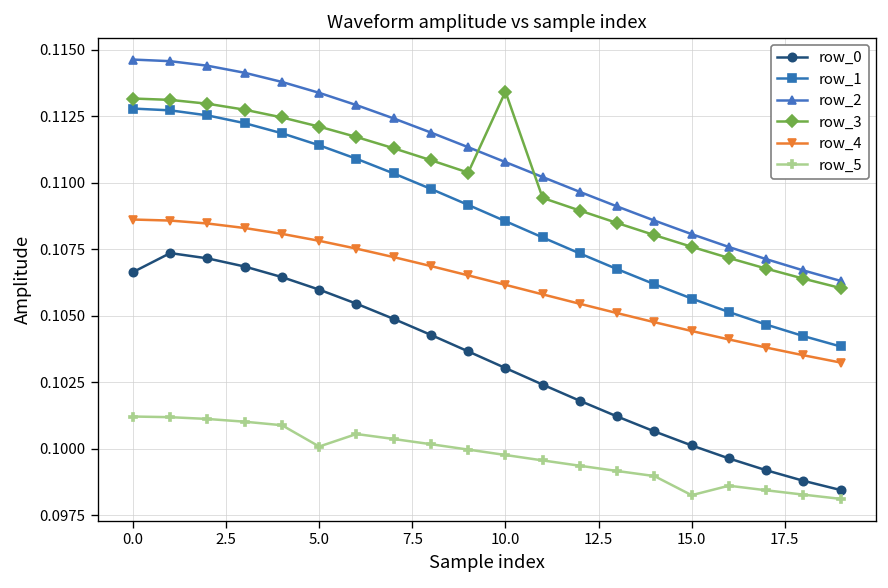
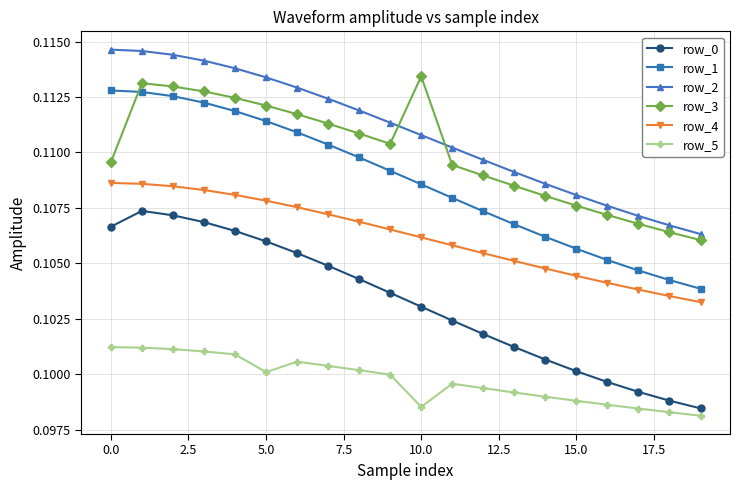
row_3, 0.0: 0.1132 -> 0.1096
row_5, 10.0: 0.0998 -> 0.0985
row_5, 15.0: 0.0983 -> 0.0988
